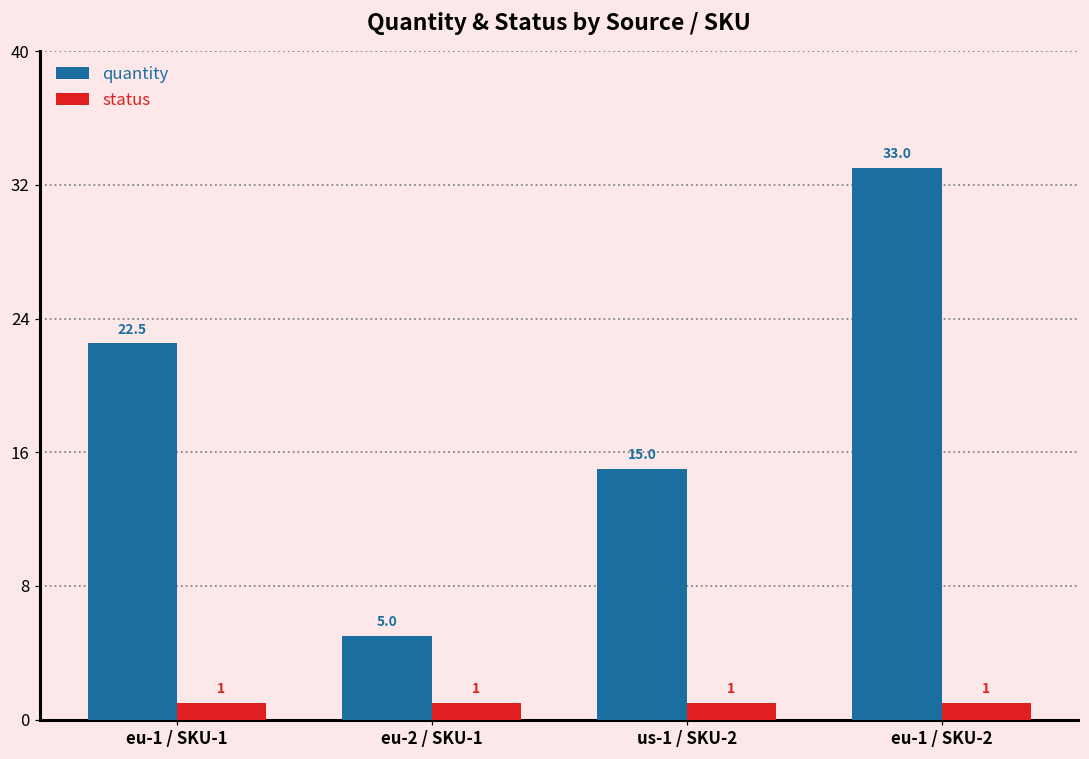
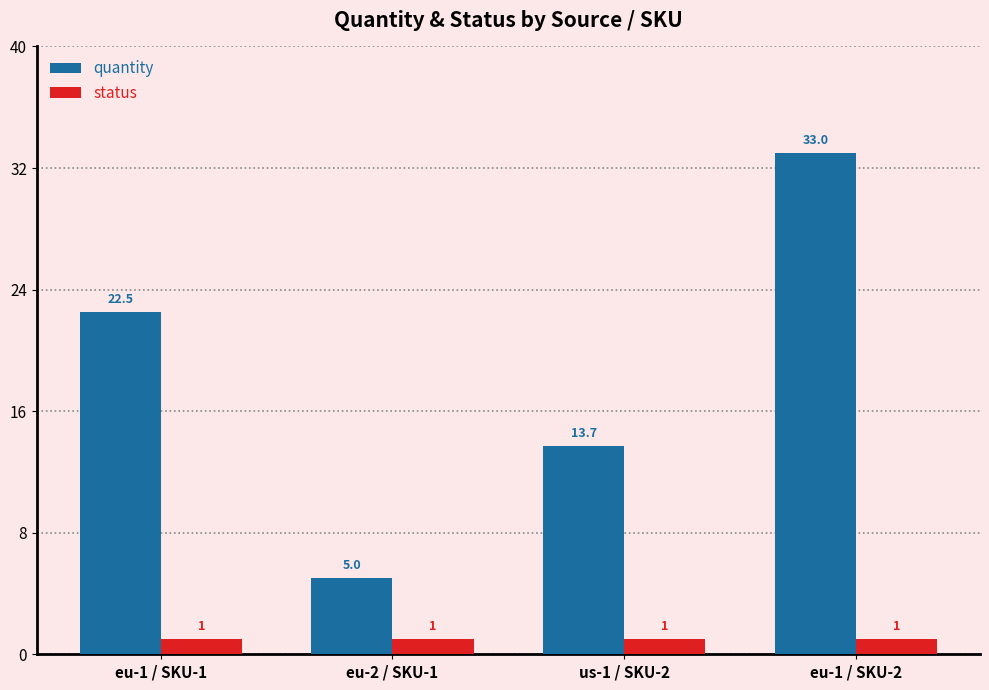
quantity, us-1 / SKU-2: 15.0 -> 13.7
